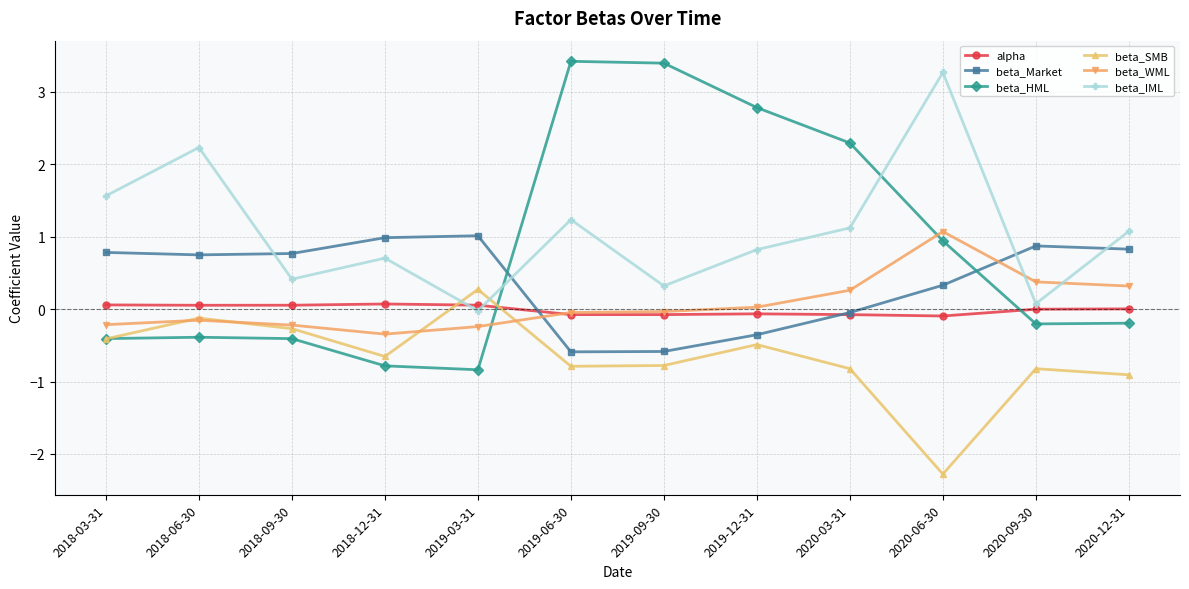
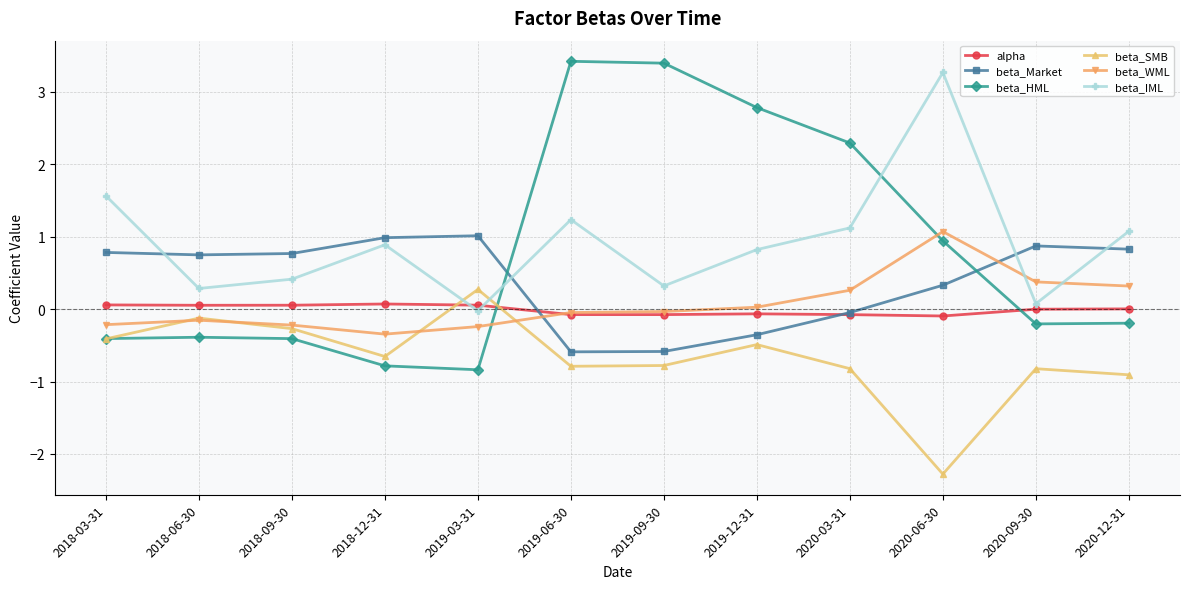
beta_IML, 2018-06-30: 2.2 -> 0.3
beta_IML, 2018-12-31: 0.7 -> 0.9
